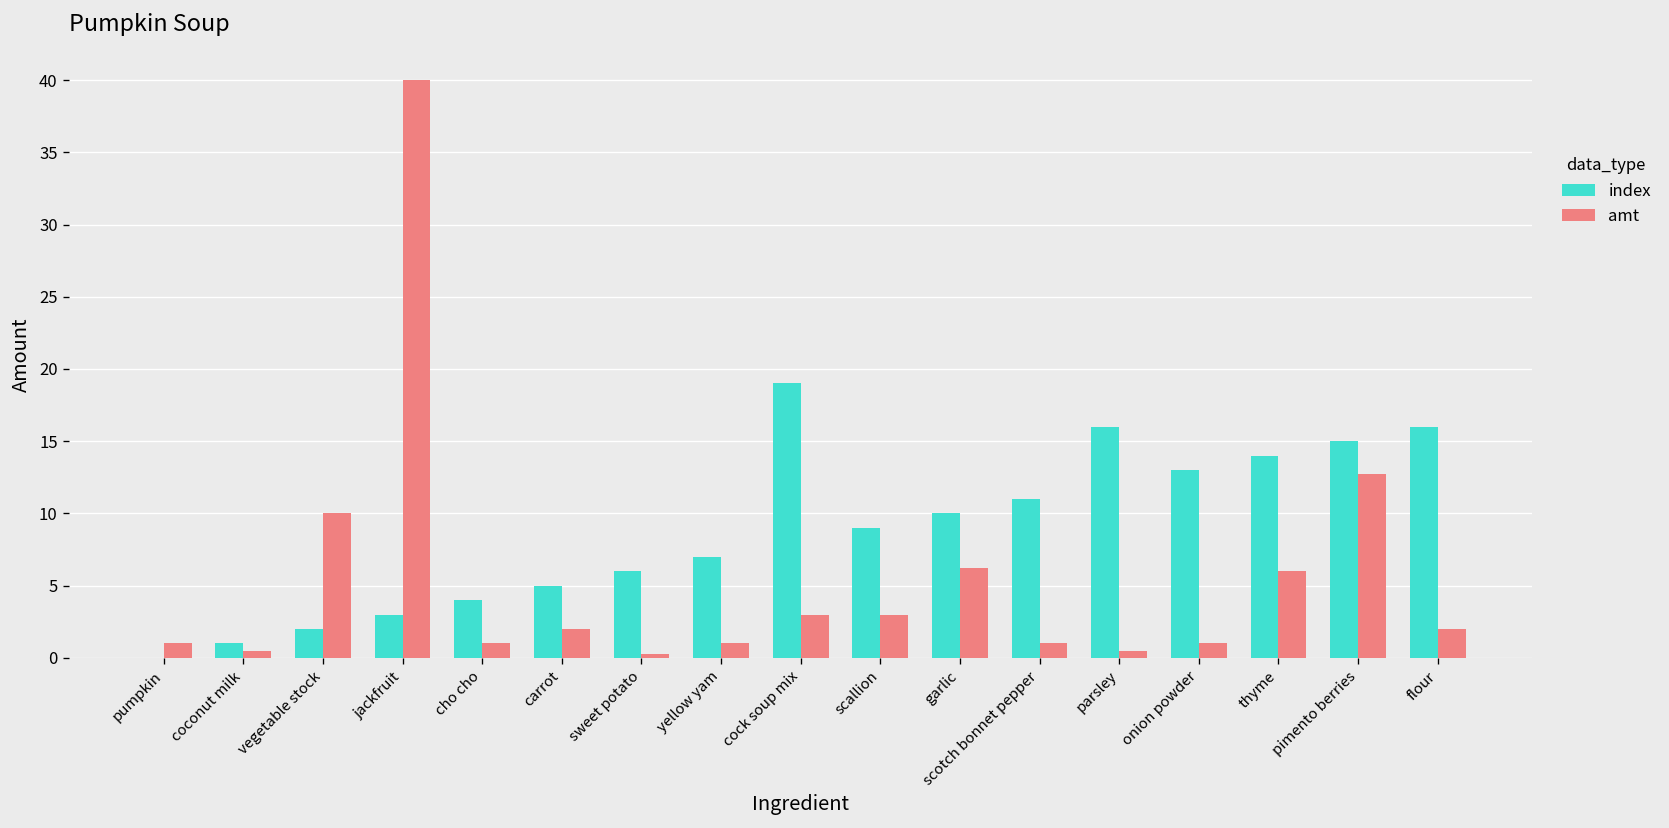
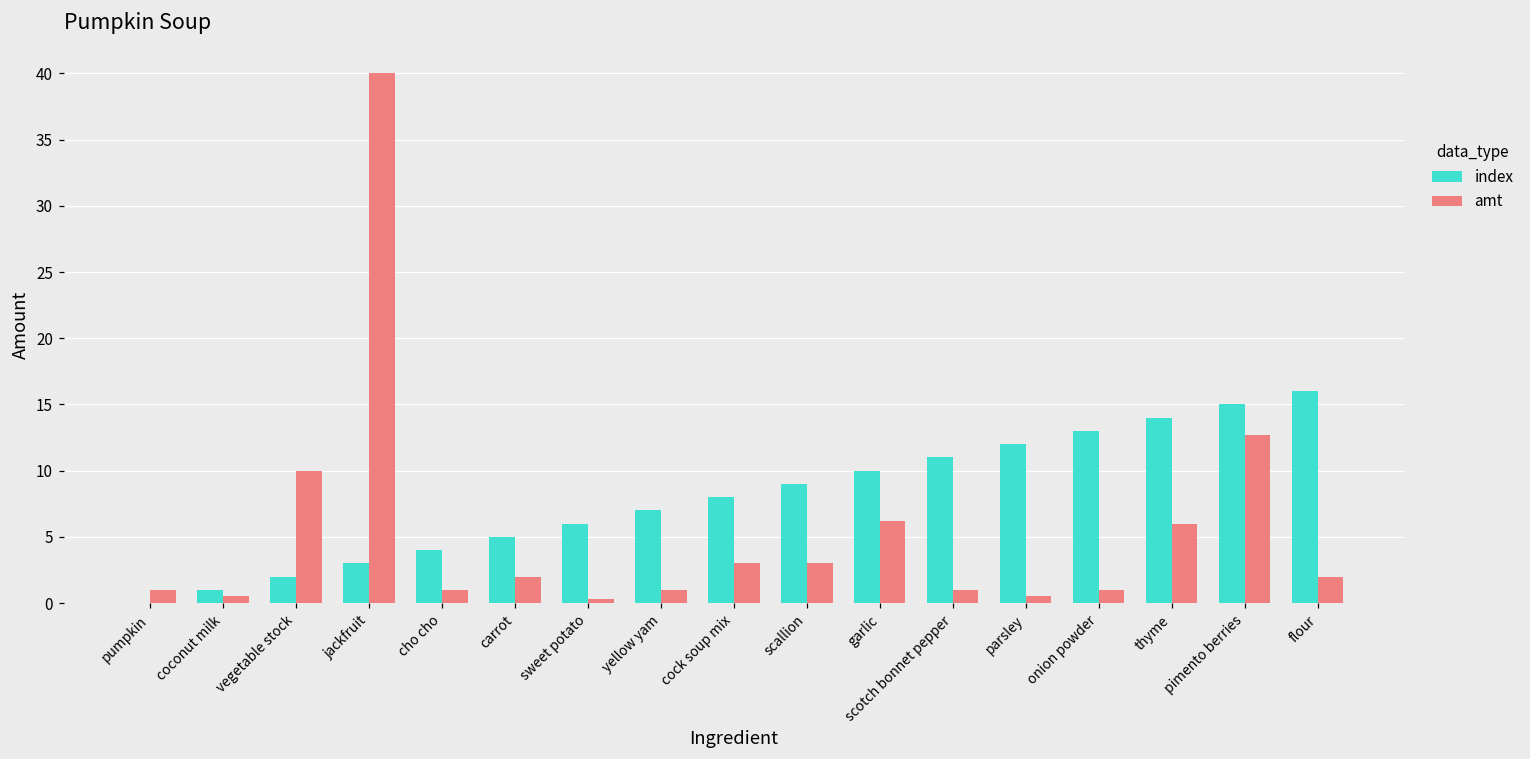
index, cock soup mix: 19 -> 8
index, parsley: 16 -> 12
